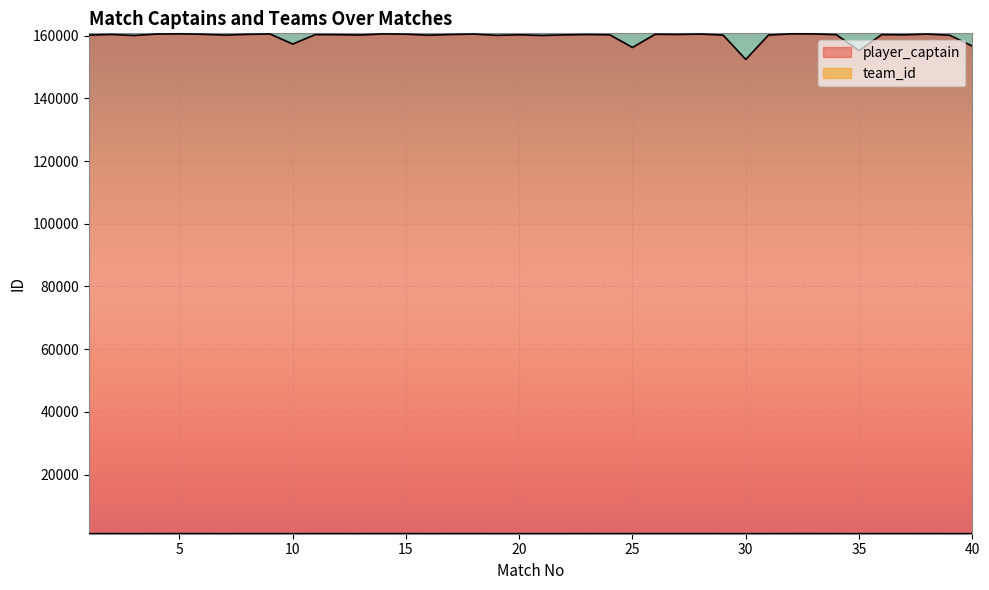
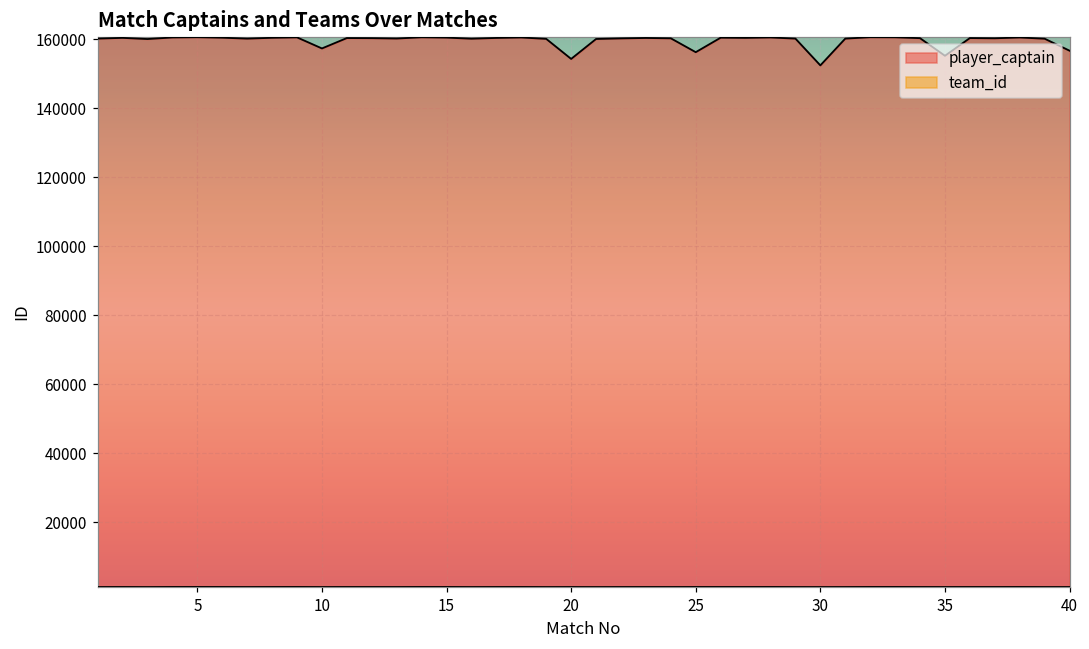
player_captain, 20: 160000 -> 154000
